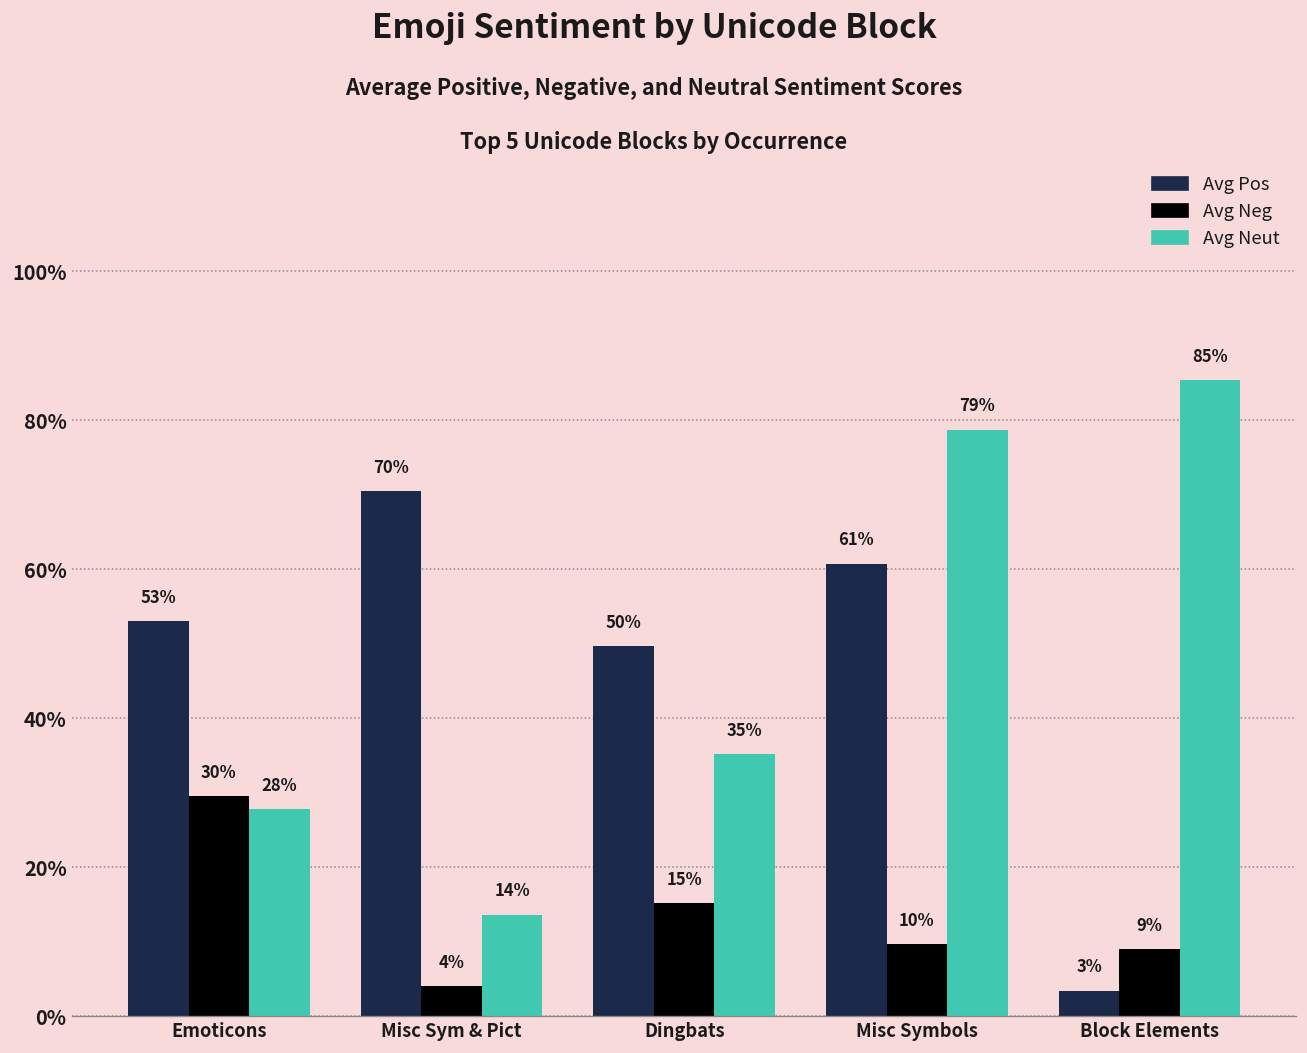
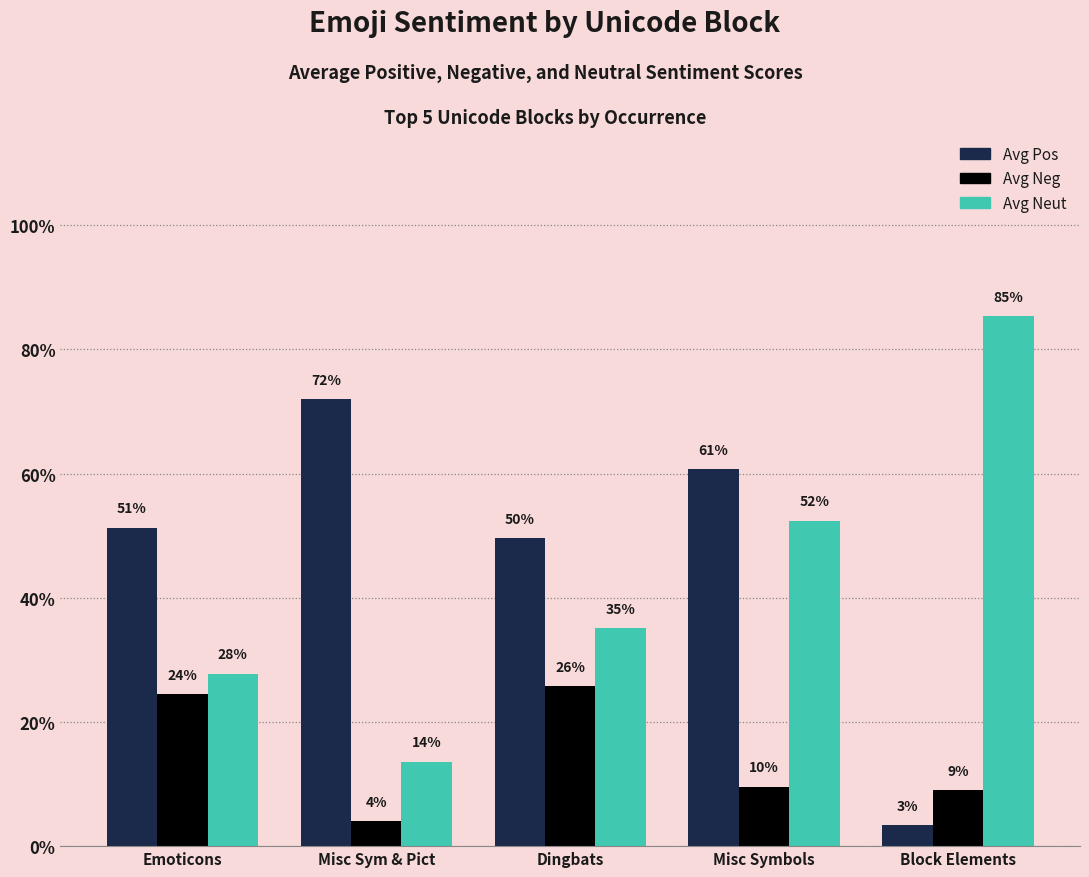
Avg Pos, Emoticons: 53% -> 51%
Avg Neg, Emoticons: 30% -> 24%
Avg Pos, Misc Sym & Pict: 70% -> 72%
Avg Neg, Dingbats: 15% -> 26%
Avg Neut, Misc Symbols: 79% -> 52%
